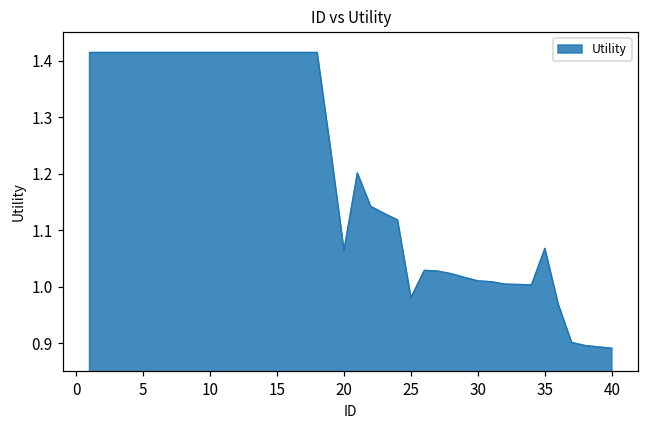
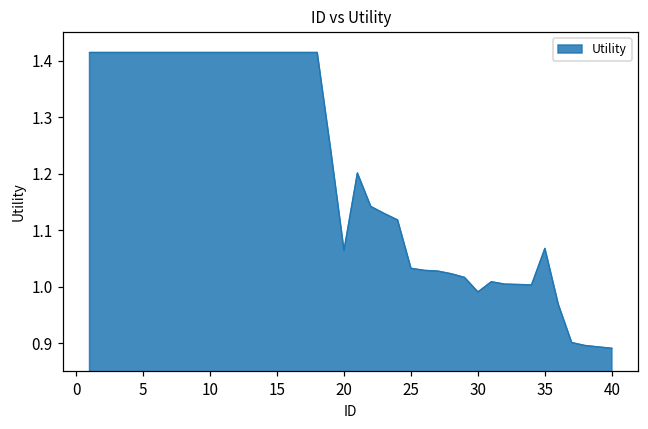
25: 0.98 -> 1.03
30: 1.01 -> 0.99
